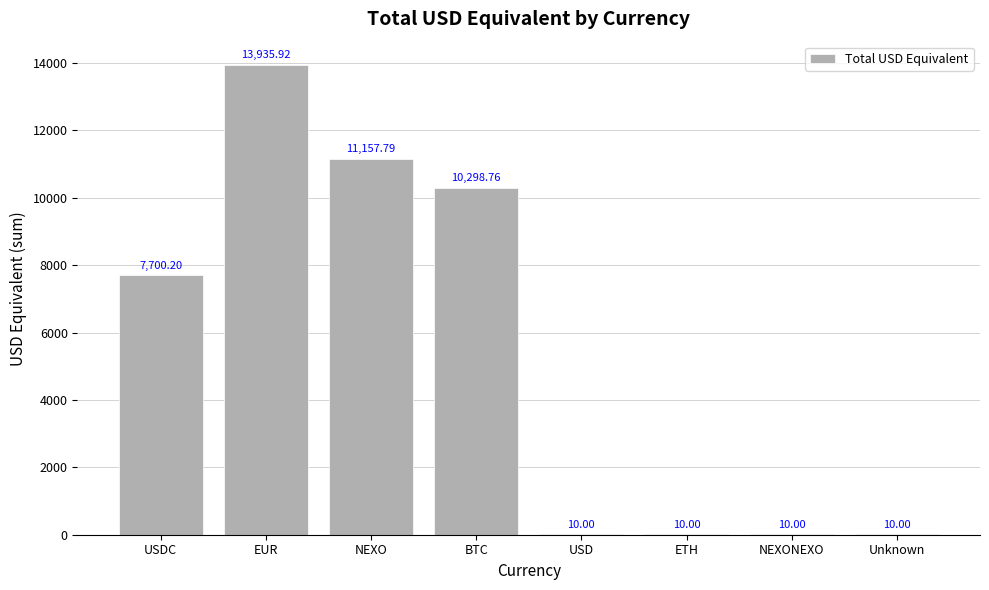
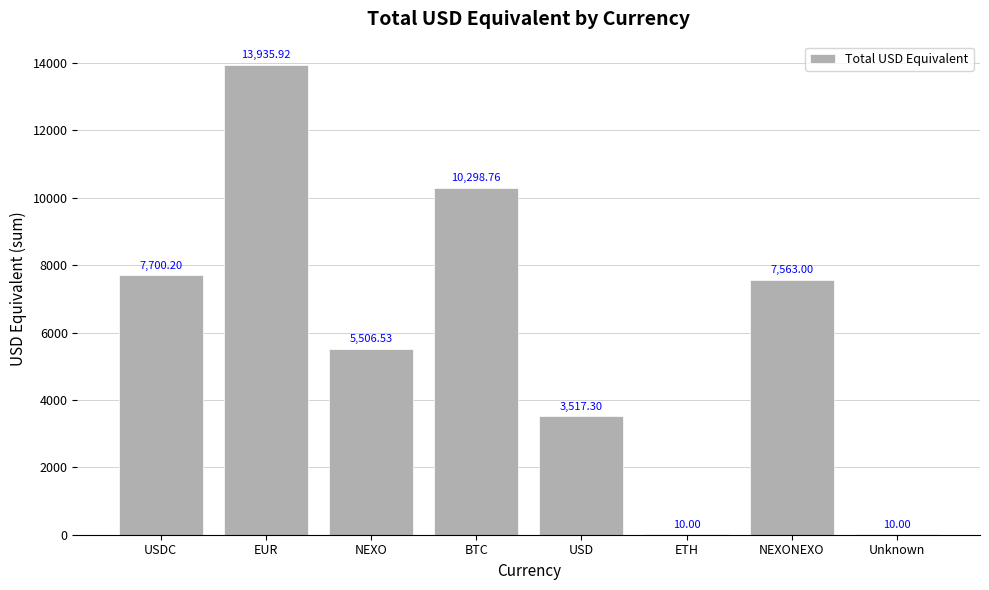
NEXO: 11,157.79 -> 5,506.53
USD: 10.00 -> 3,517.30
NEXONEXO: 10.00 -> 7,563.00
